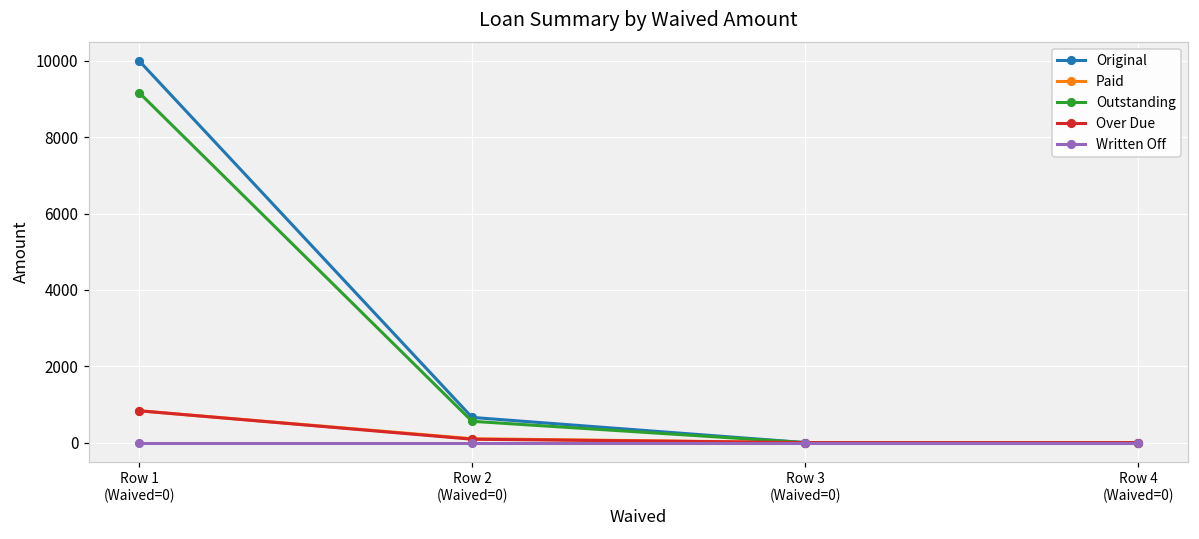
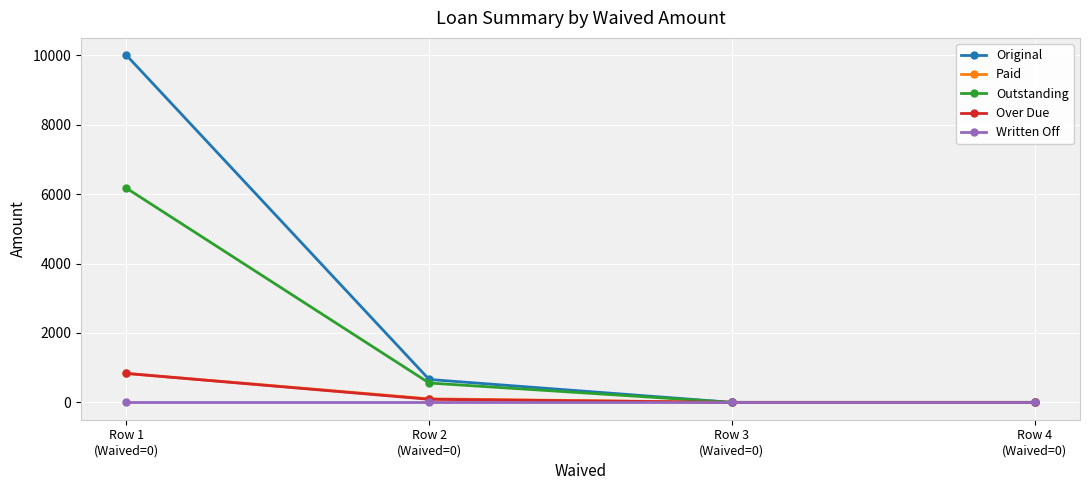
Outstanding, Row 1 (Waived=0): 9200 -> 6200
